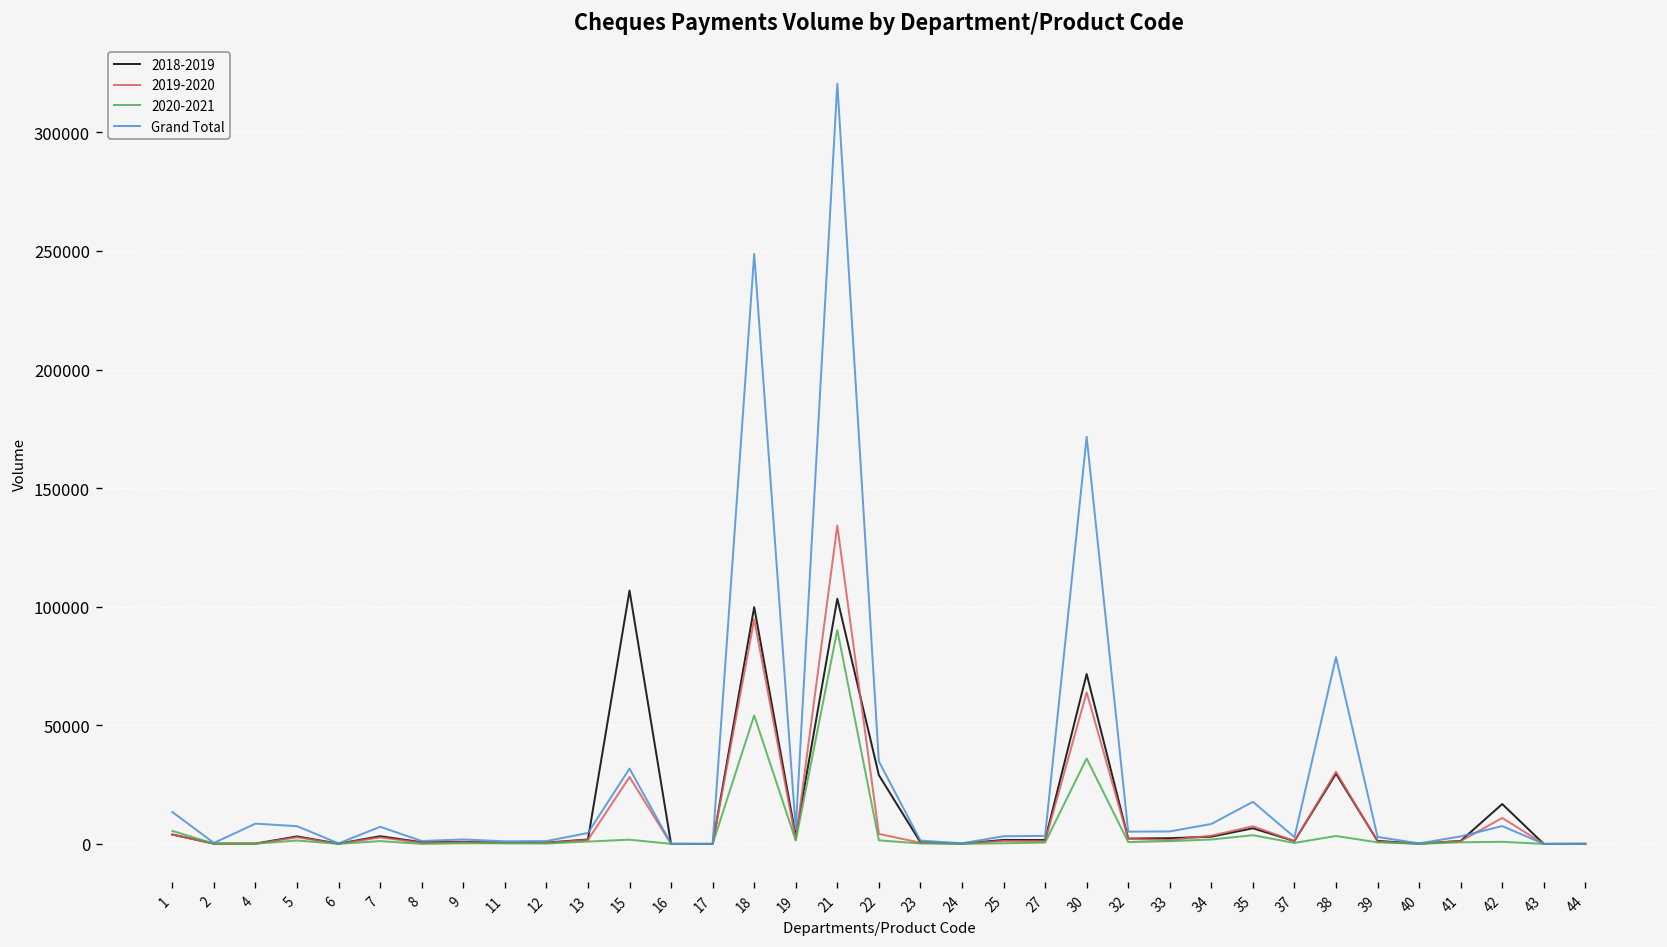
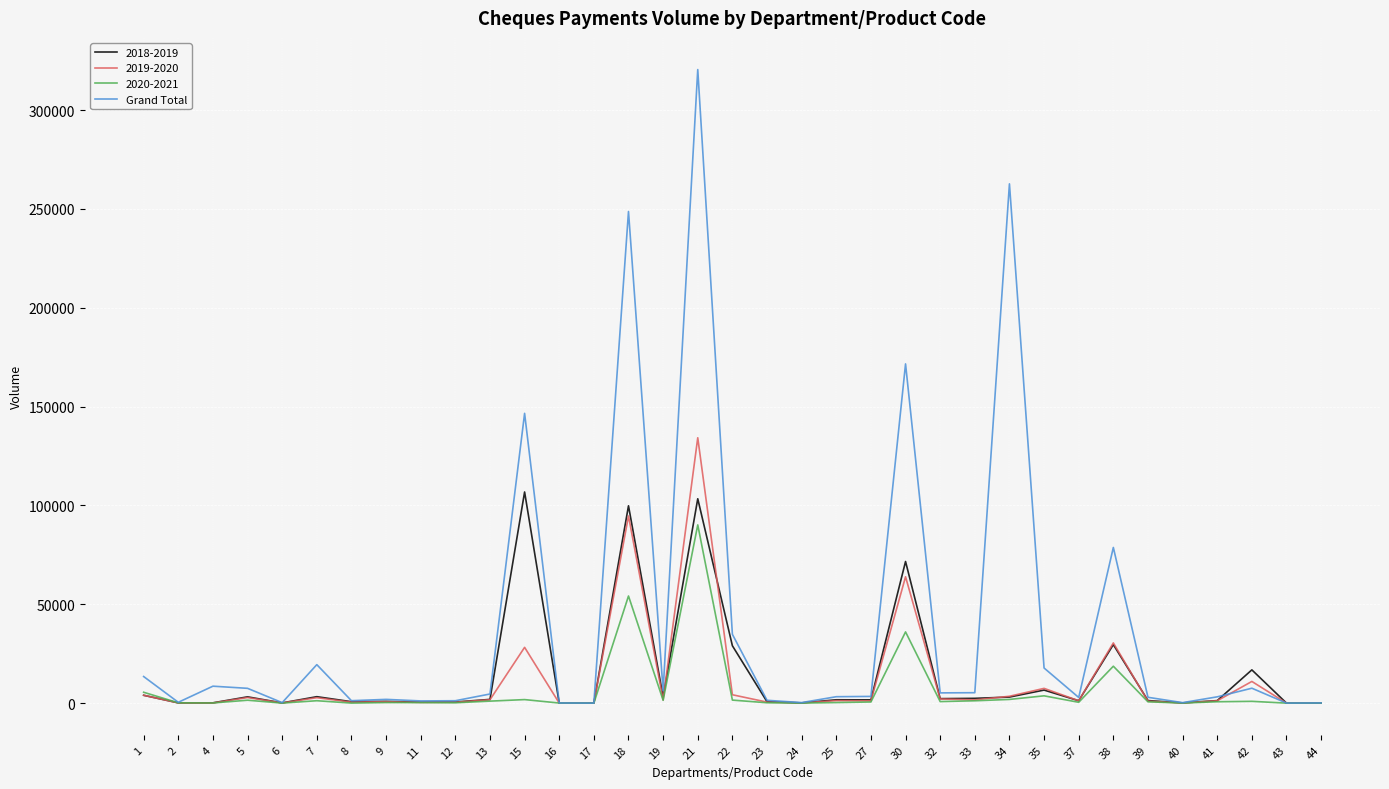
Grand Total, 7: 7000 -> 19000
Grand Total, 15: 32000 -> 147000
Grand Total, 34: 8000 -> 263000
2020-2021, 38: 3000 -> 19000
